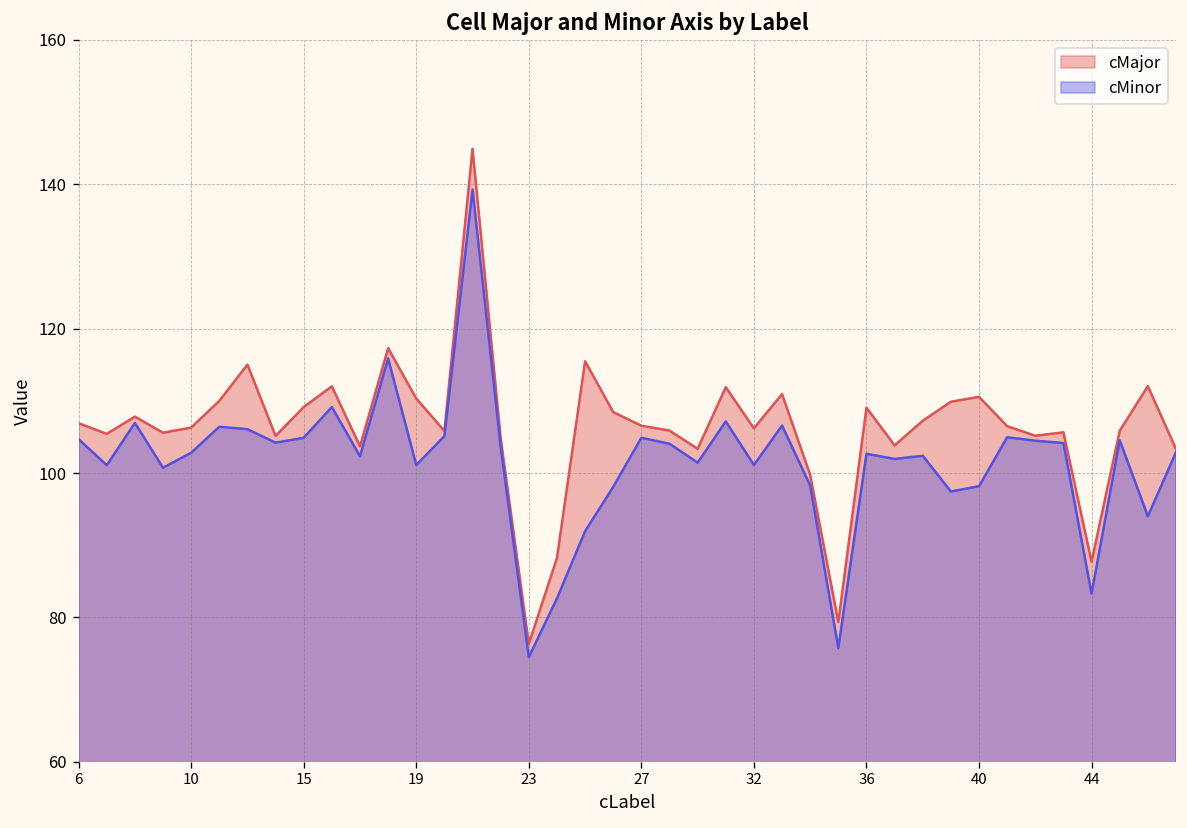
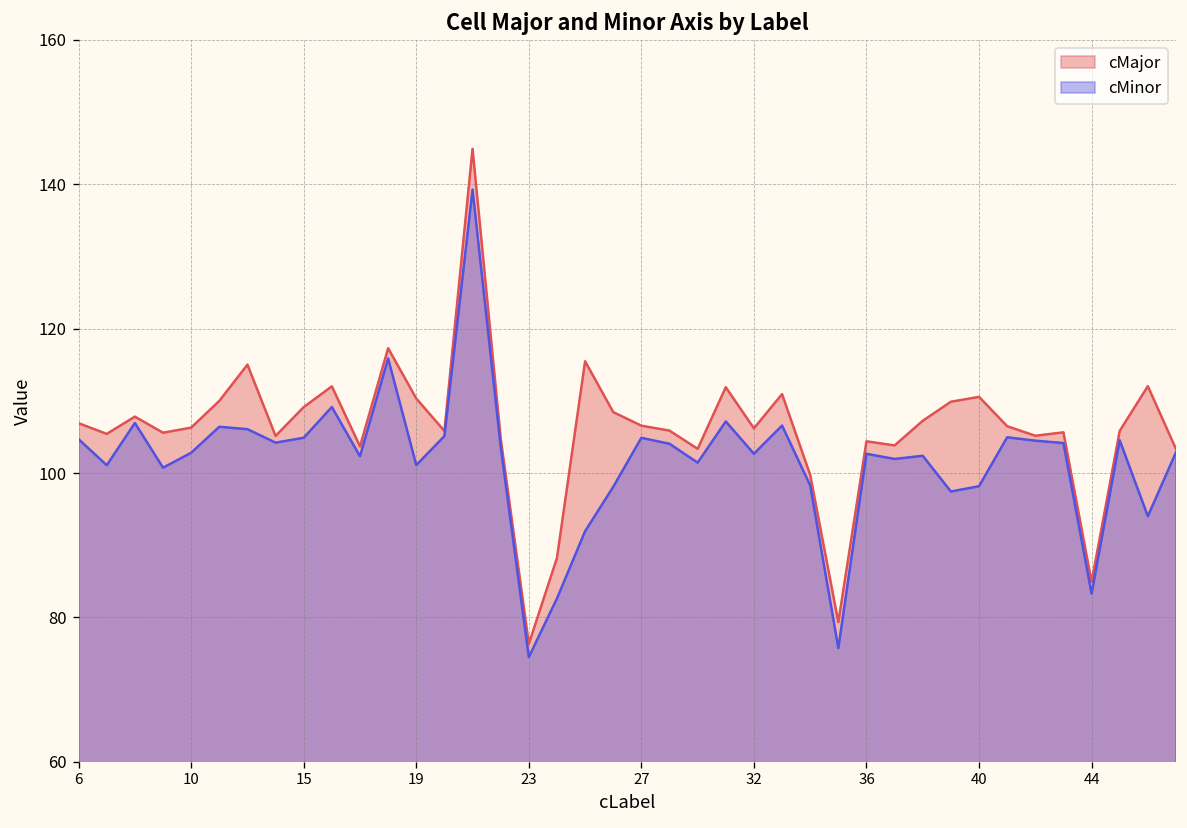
cMinor, 32: 101 -> 103
cMajor, 36: 109 -> 104
cMajor, 44: 88 -> 85
